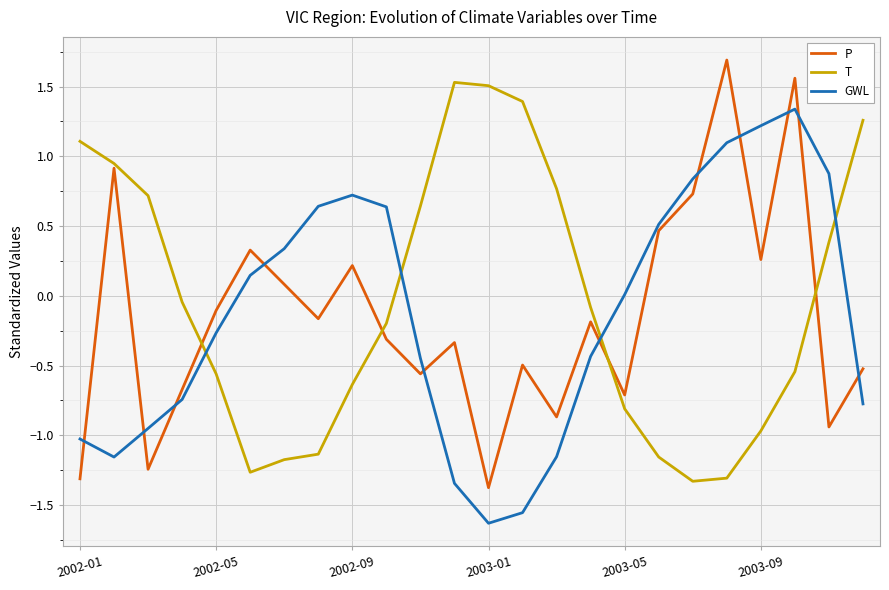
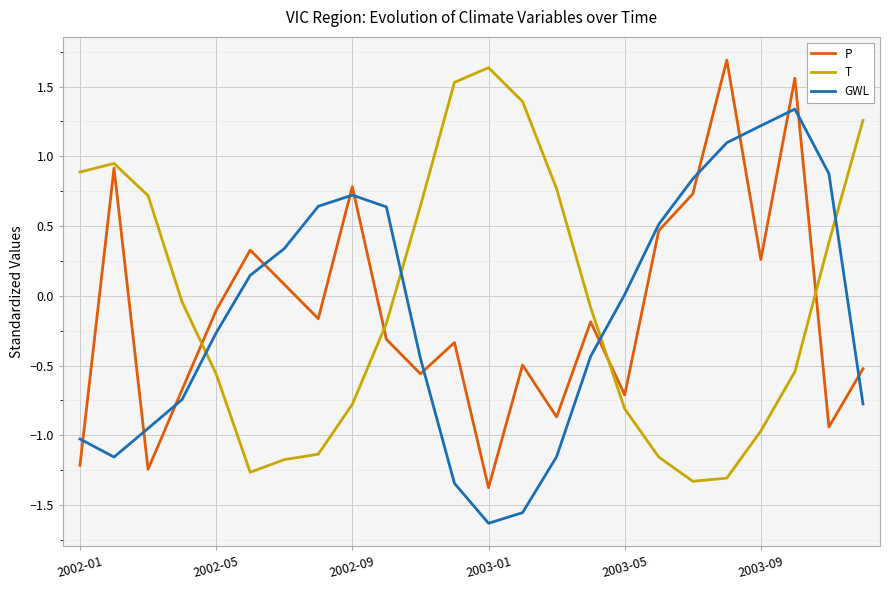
P, 2002-01: -1.31 -> -1.22
T, 2002-01: 1.11 -> 0.89
P, 2002-09: 0.22 -> 0.78
T, 2002-09: -0.64 -> -0.78
T, 2003-01: 1.51 -> 1.64
